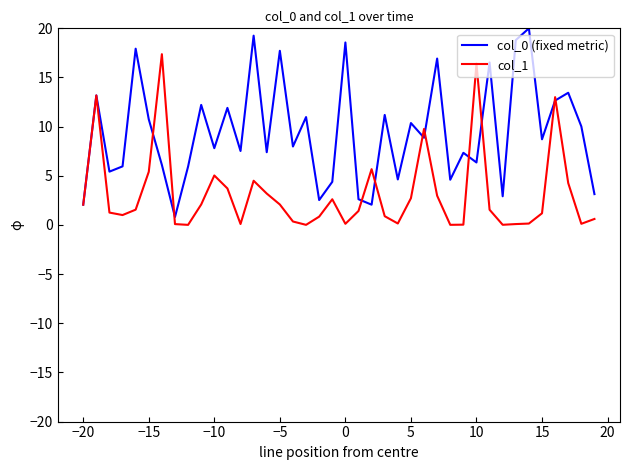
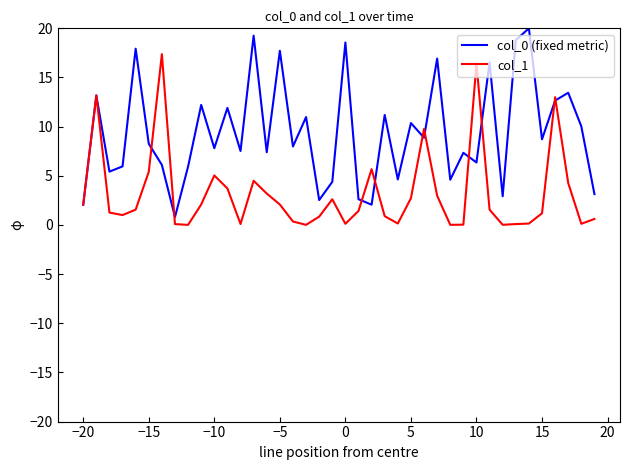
col_0 (fixed metric), −15: 11 -> 8
